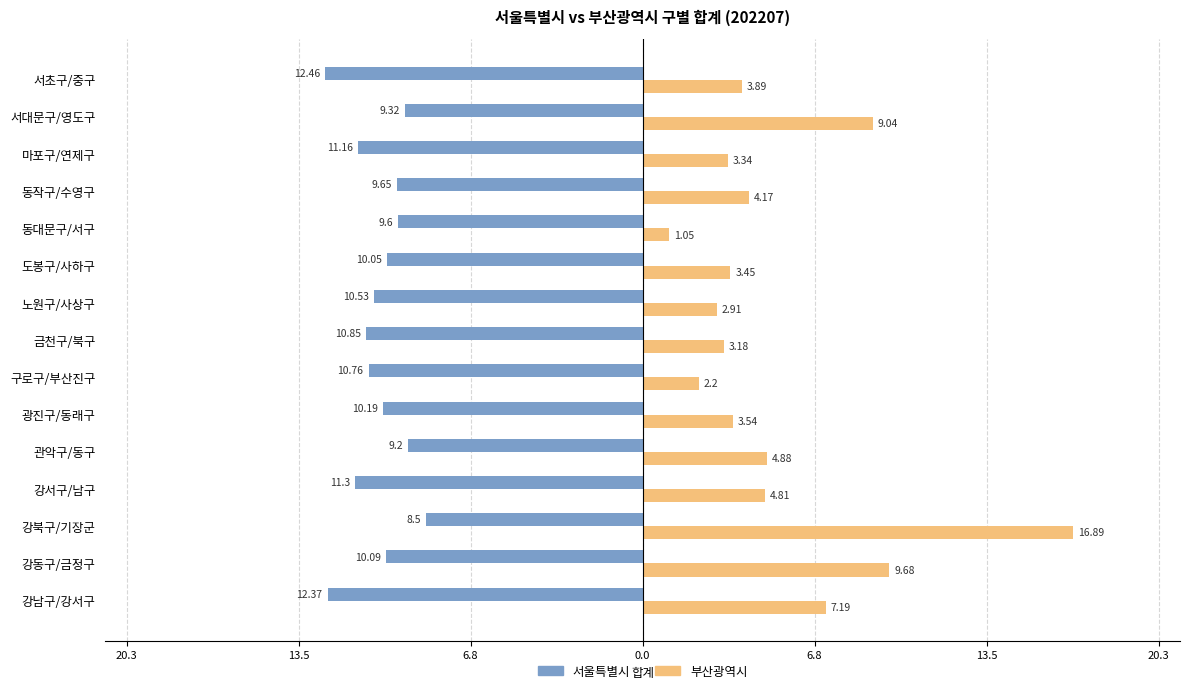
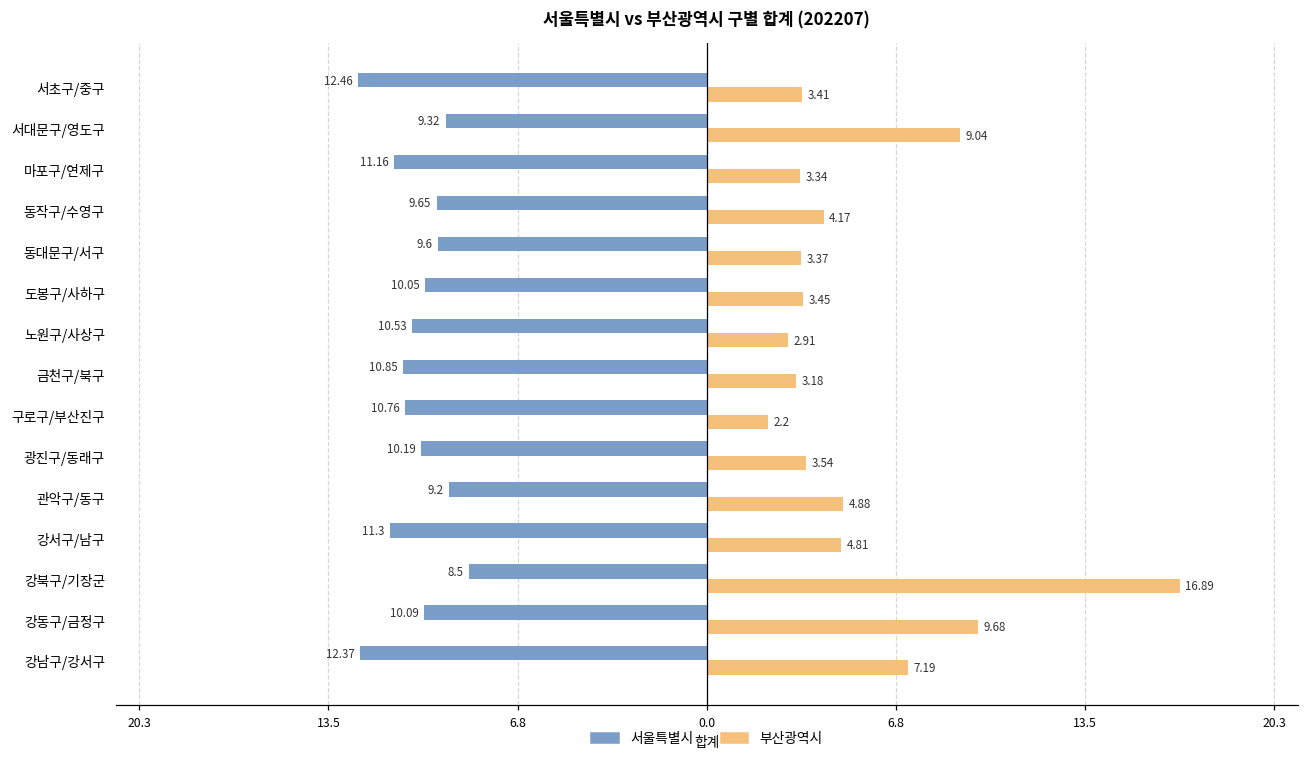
부산광역시, 서초구/중구: 3.89 -> 3.41
부산광역시, 동대문구/서구: 1.05 -> 3.37
